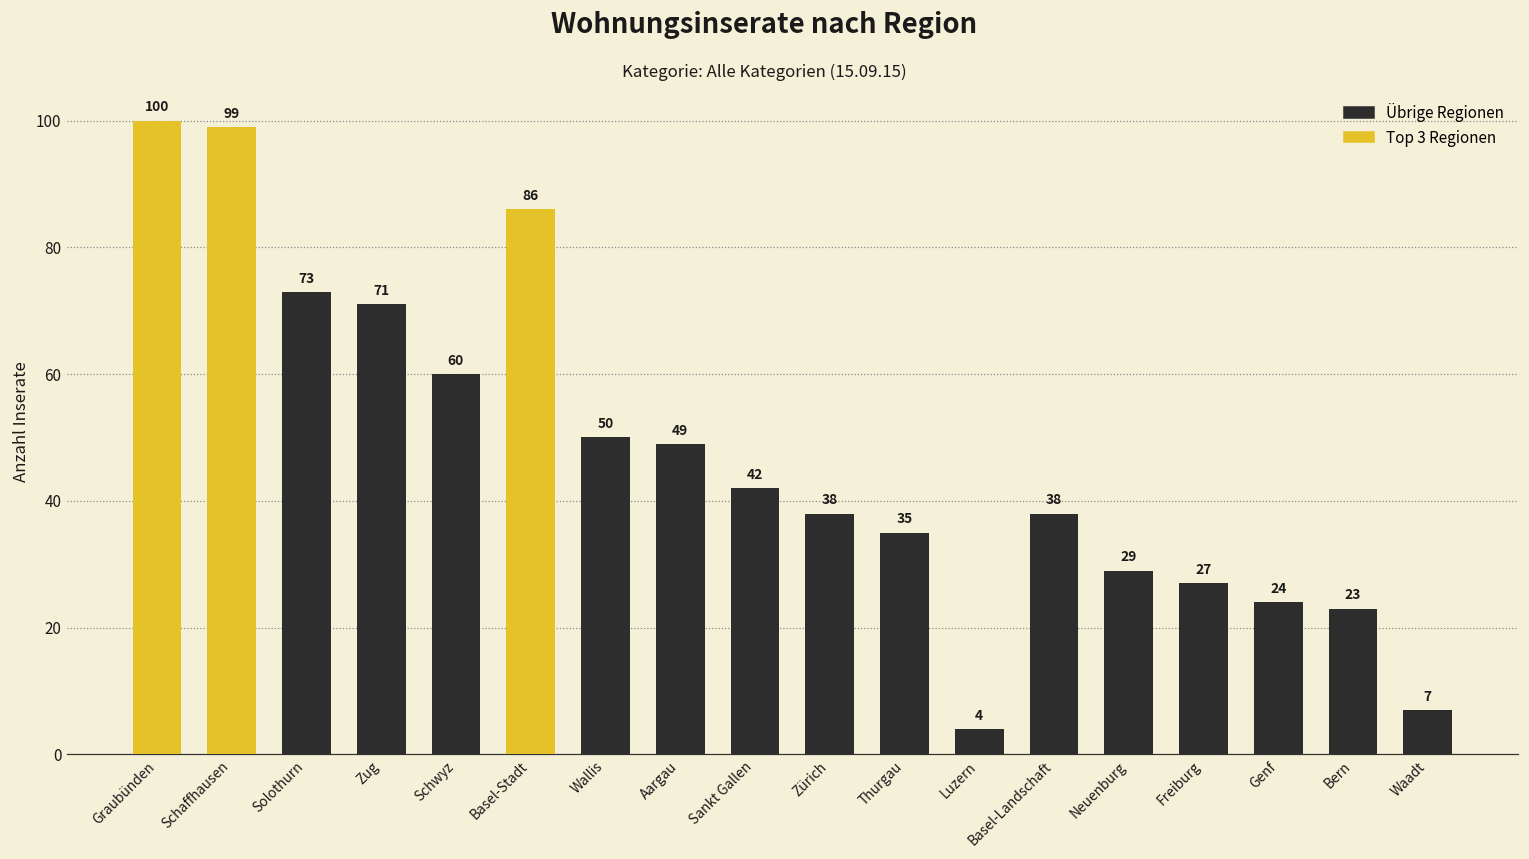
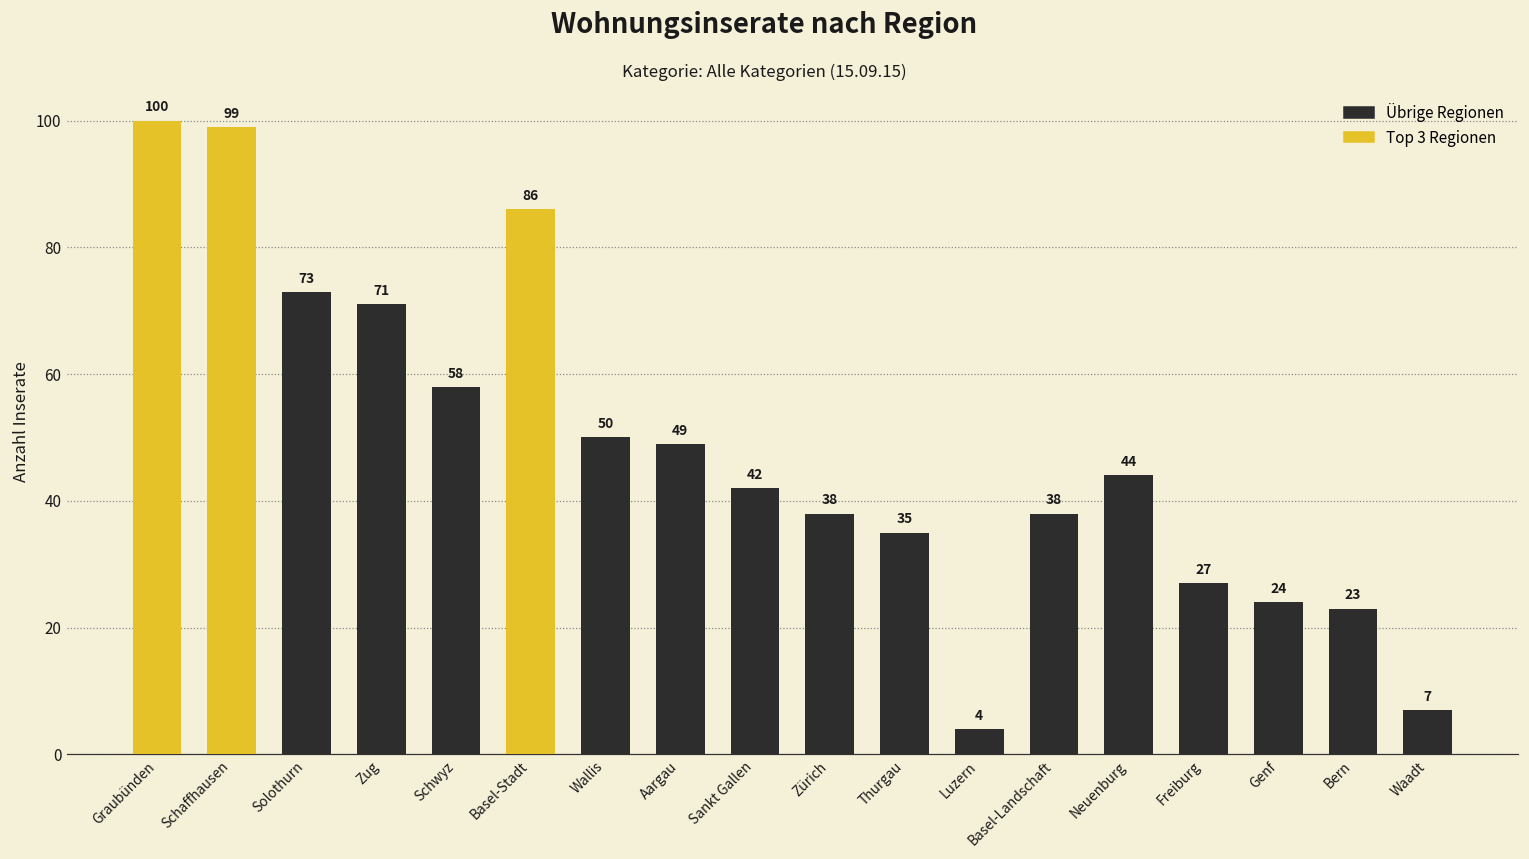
Schwyz: 60 -> 58
Neuenburg: 29 -> 44
